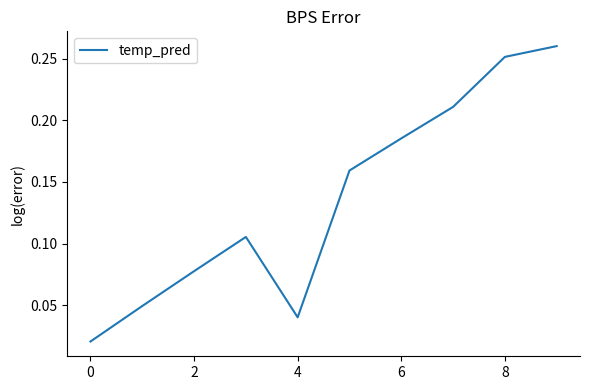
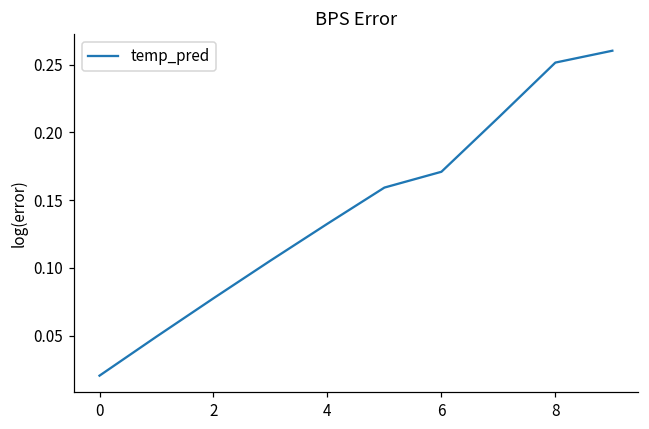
4: 0.040 -> 0.133
6: 0.185 -> 0.171
